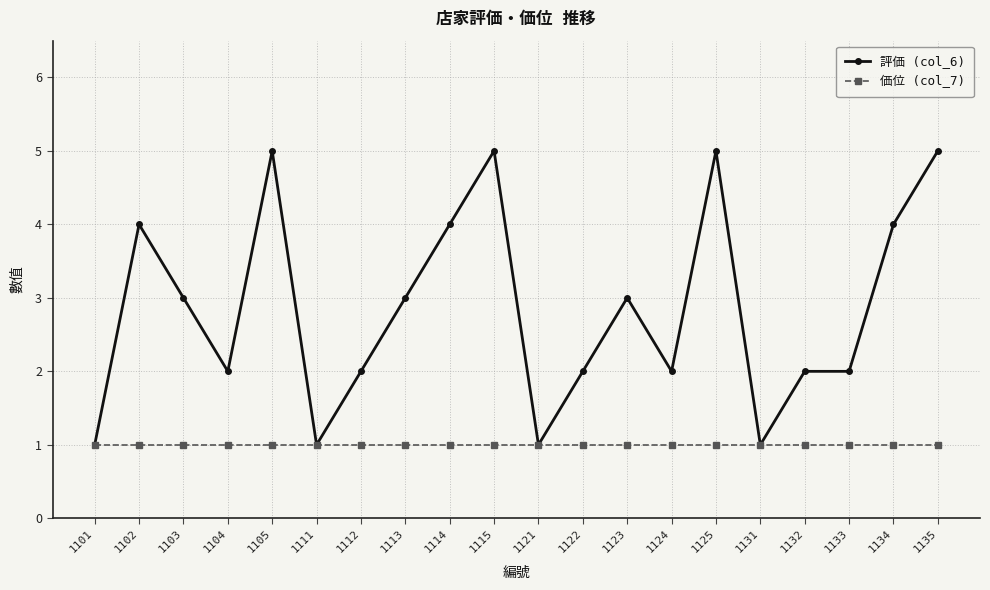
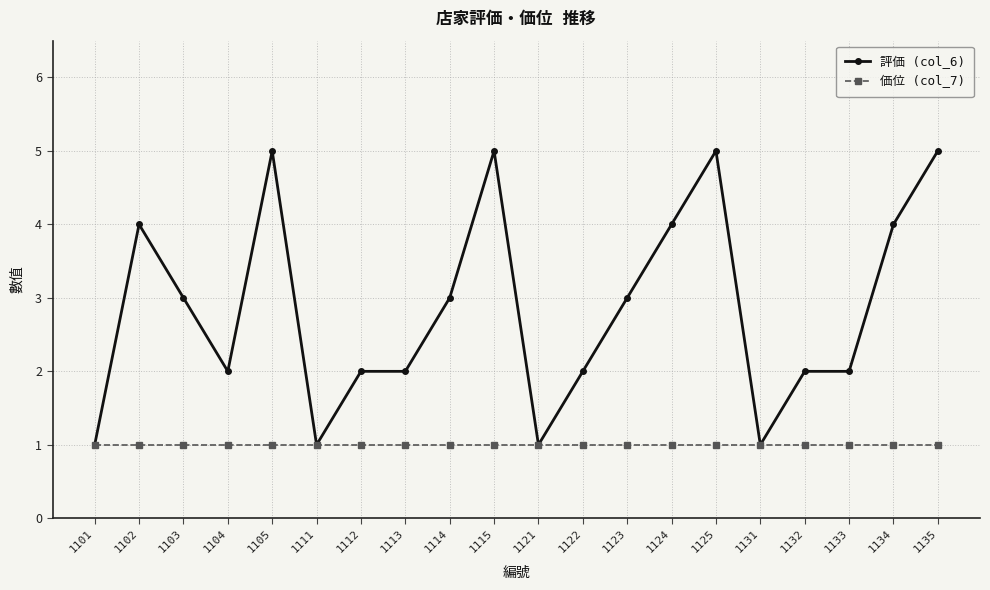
評価 (col_6), 1113: 3 -> 2
評価 (col_6), 1114: 4 -> 3
評価 (col_6), 1124: 2 -> 4
